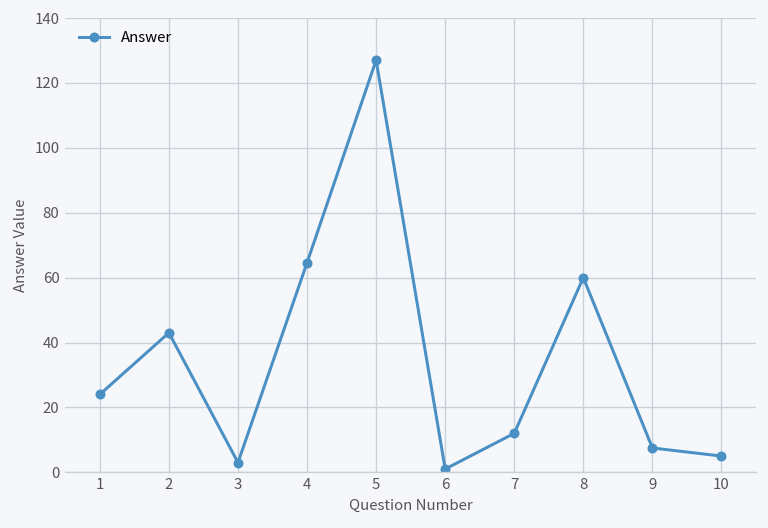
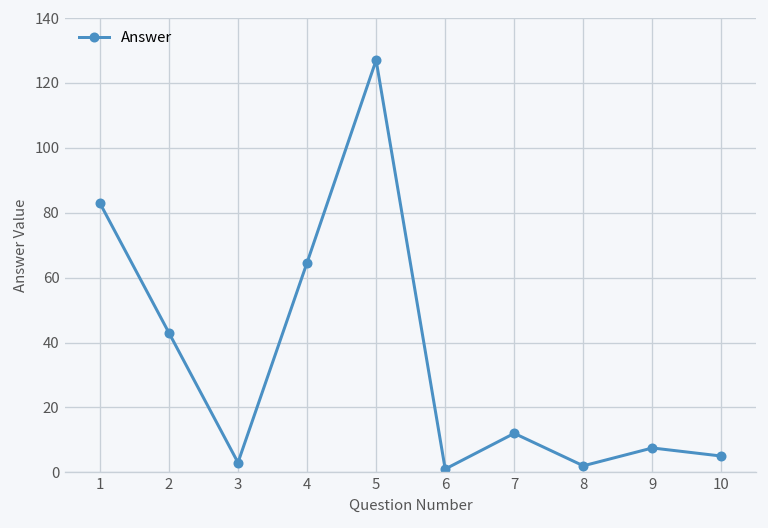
1: 24 -> 83
8: 60 -> 2
